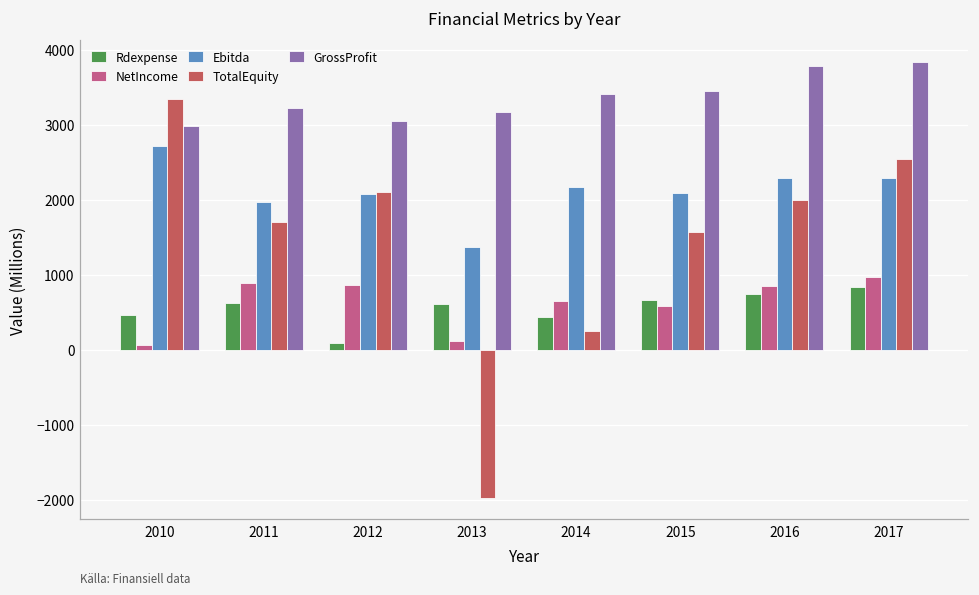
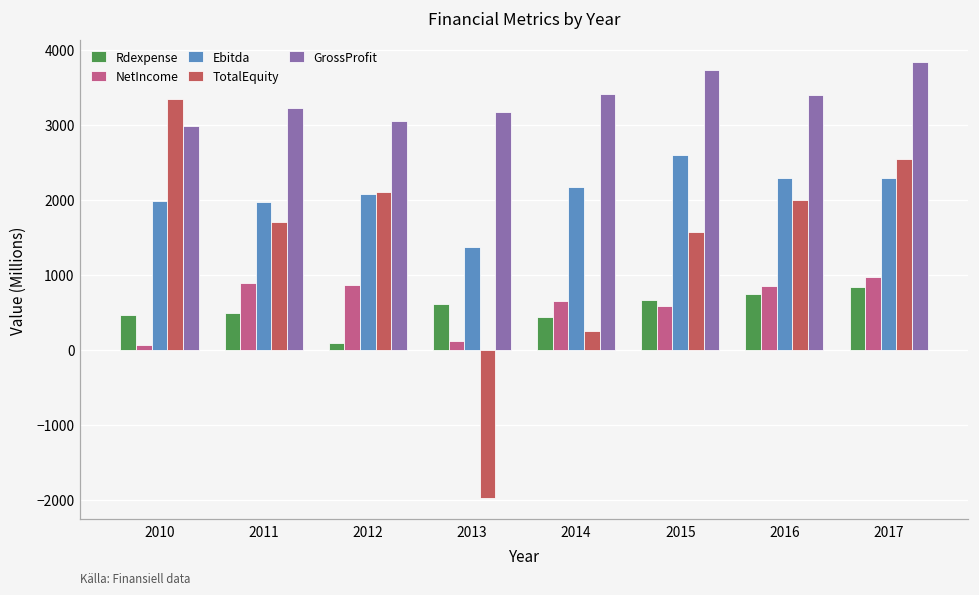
Ebitda, 2010: 2700 -> 2000
Rdexpense, 2011: 600 -> 500
Ebitda, 2015: 2100 -> 2600
GrossProfit, 2015: 3500 -> 3700
GrossProfit, 2016: 3800 -> 3400
